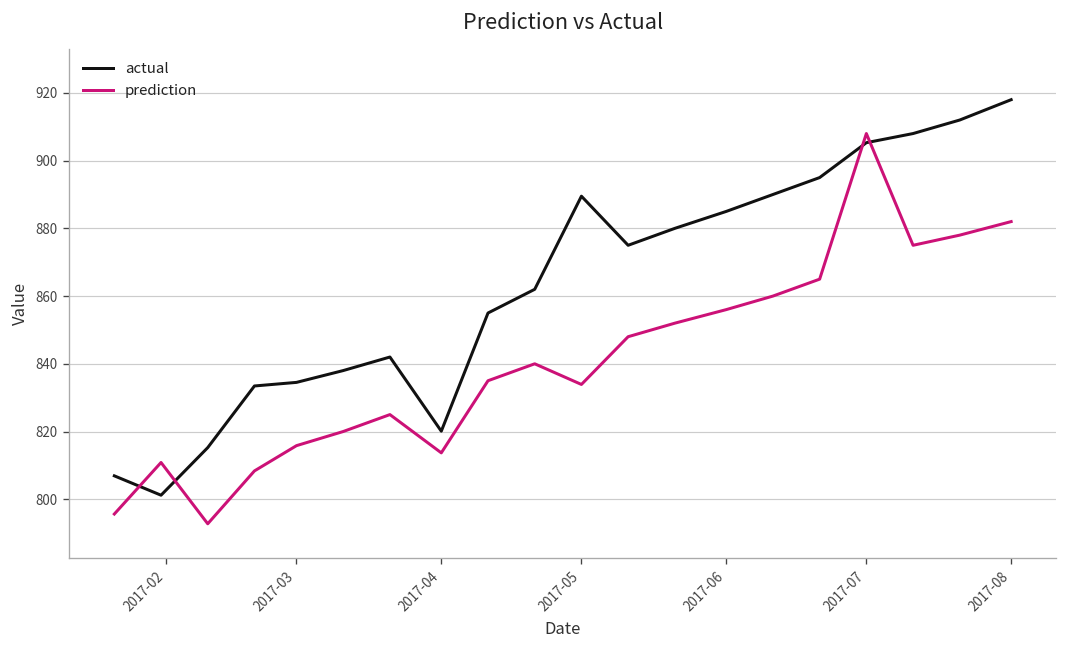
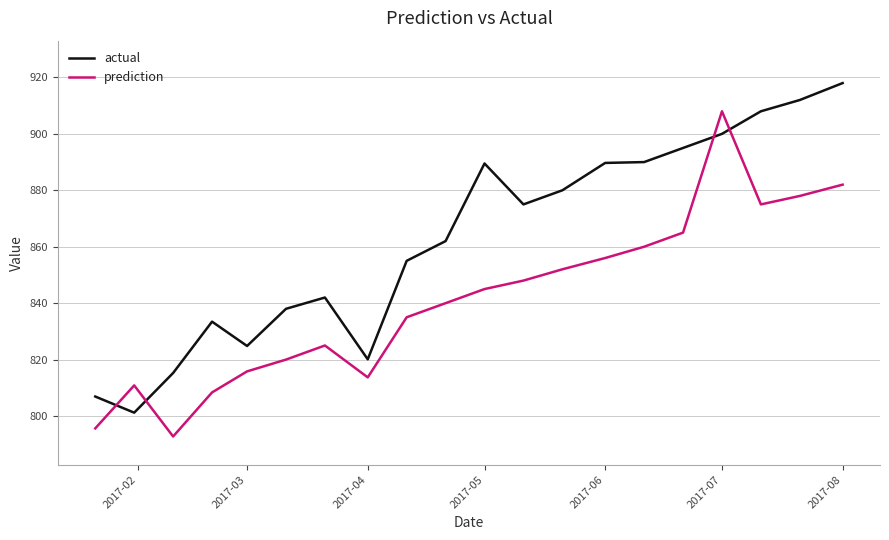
actual, 2017-03: 835 -> 825
prediction, 2017-05: 834 -> 845
actual, 2017-06: 885 -> 890
actual, 2017-07: 905 -> 900
